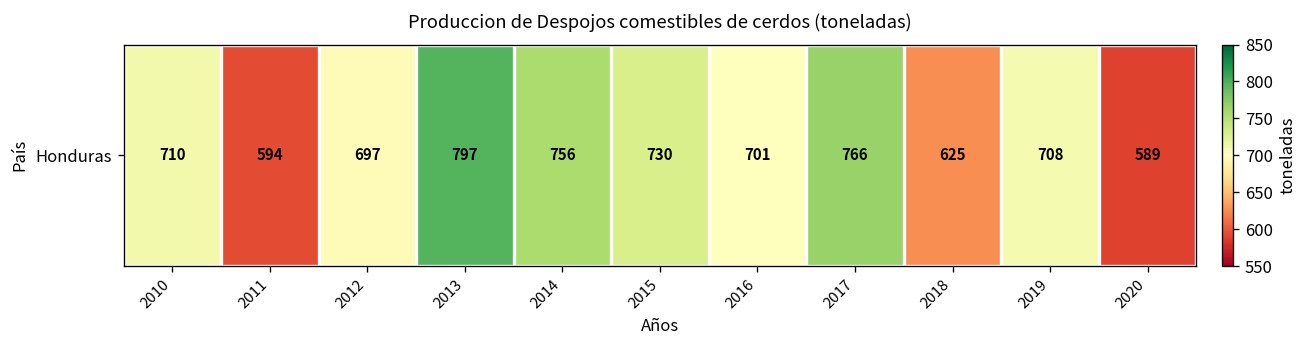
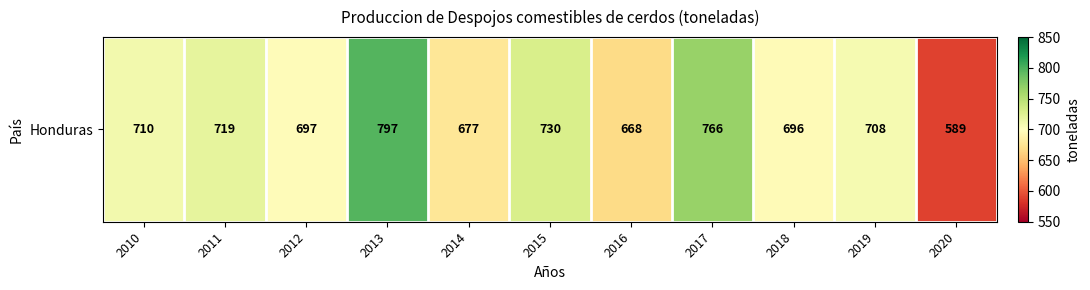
Honduras, 2011: 594 -> 719
Honduras, 2014: 756 -> 677
Honduras, 2016: 701 -> 668
Honduras, 2018: 625 -> 696
